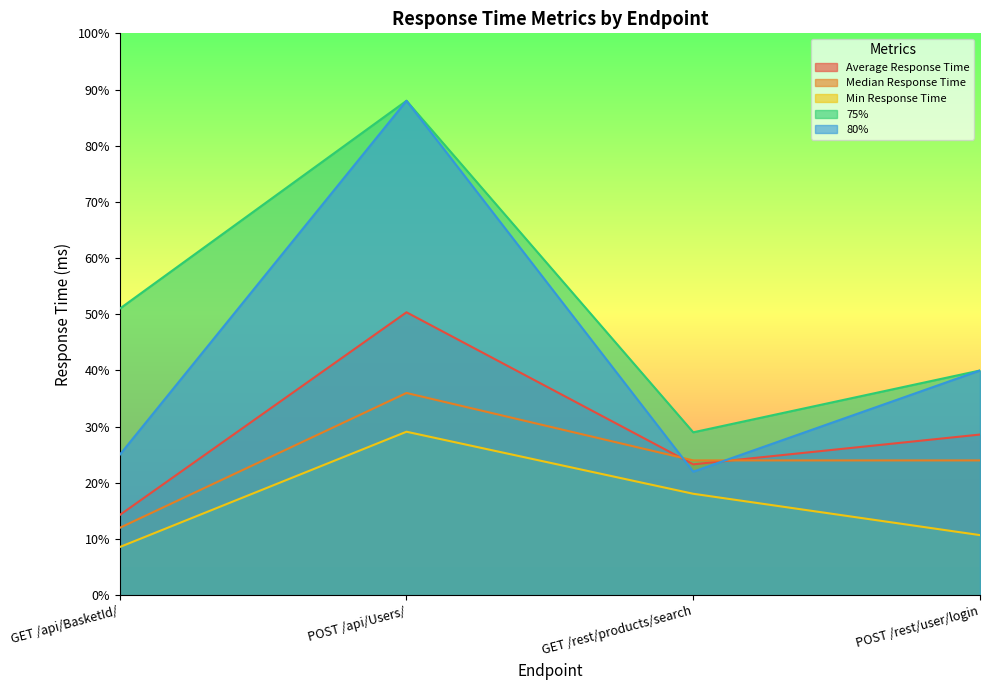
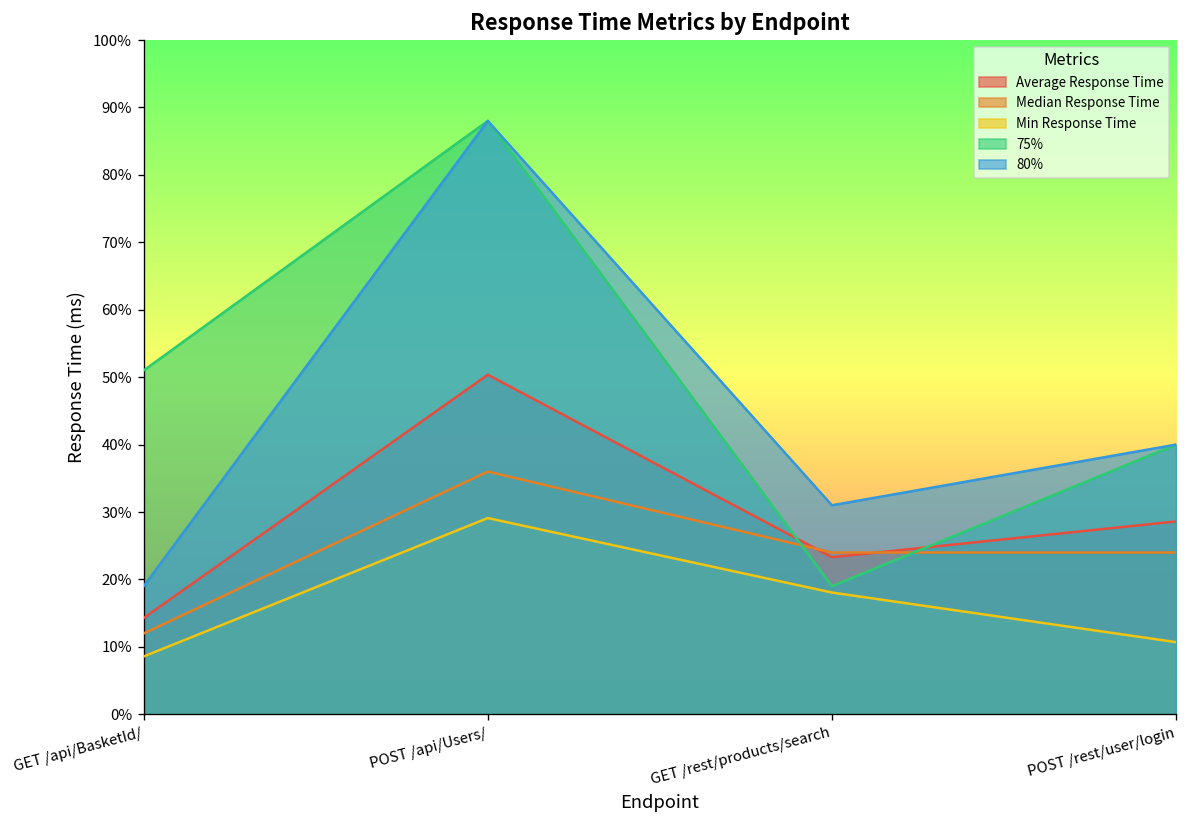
80%, GET /api/BasketId/: 25% -> 19%
75%, GET /rest/products/search: 29% -> 19%
80%, GET /rest/products/search: 22% -> 31%
